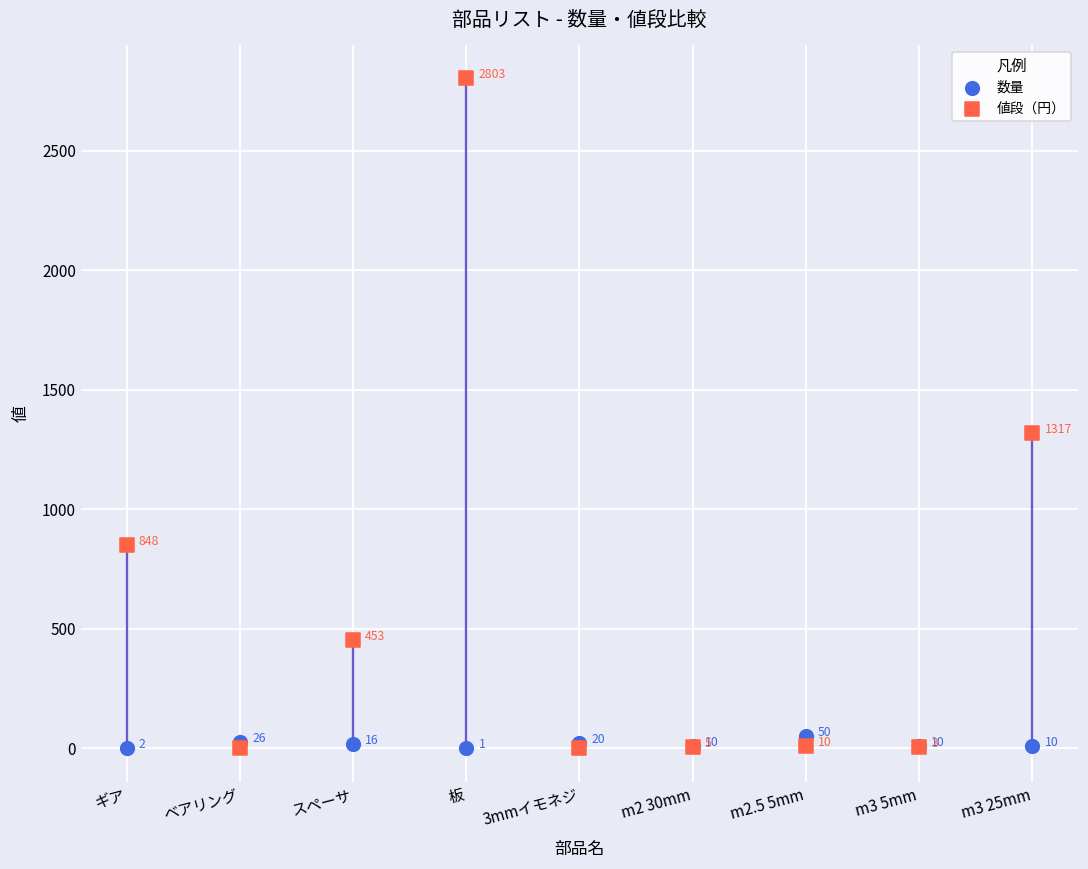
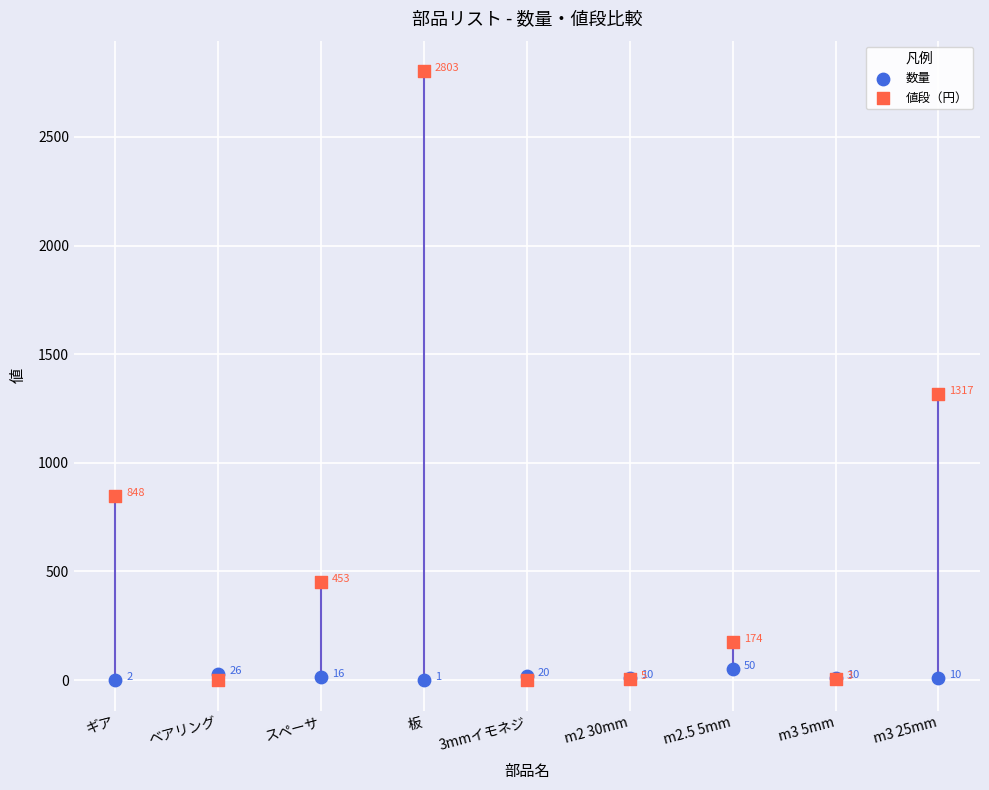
値段（円）, m2.5 5mm: 10 -> 174
